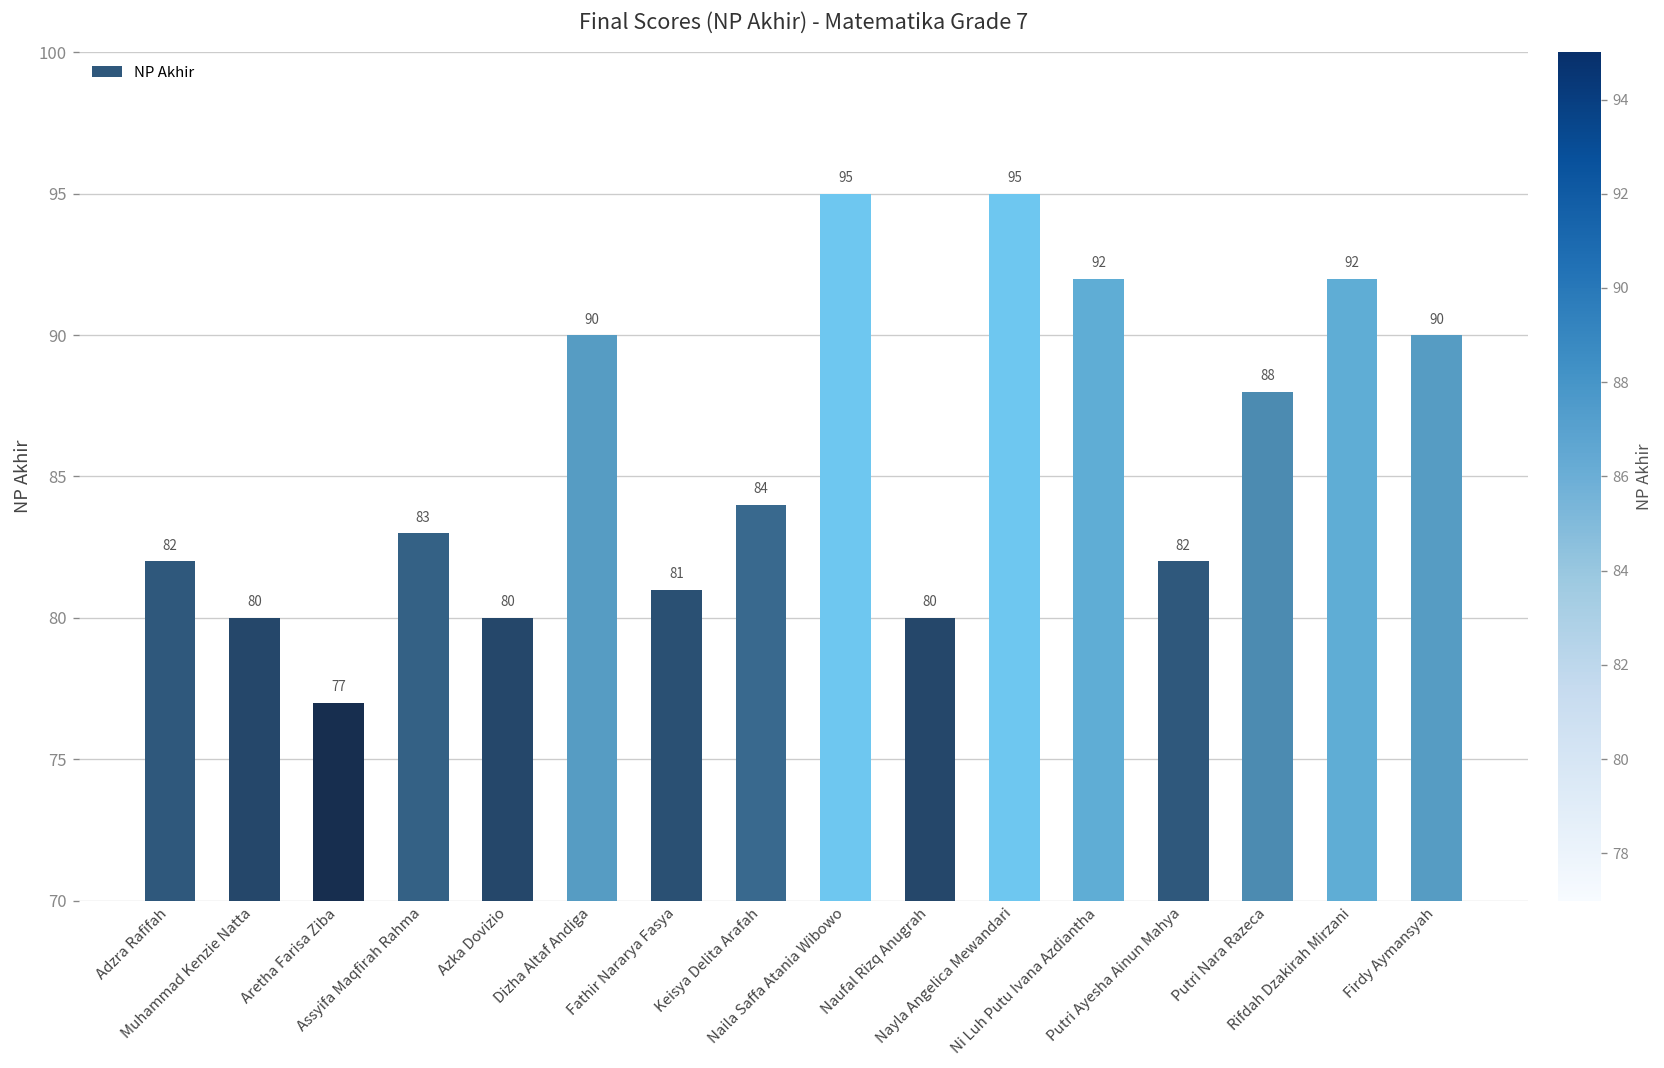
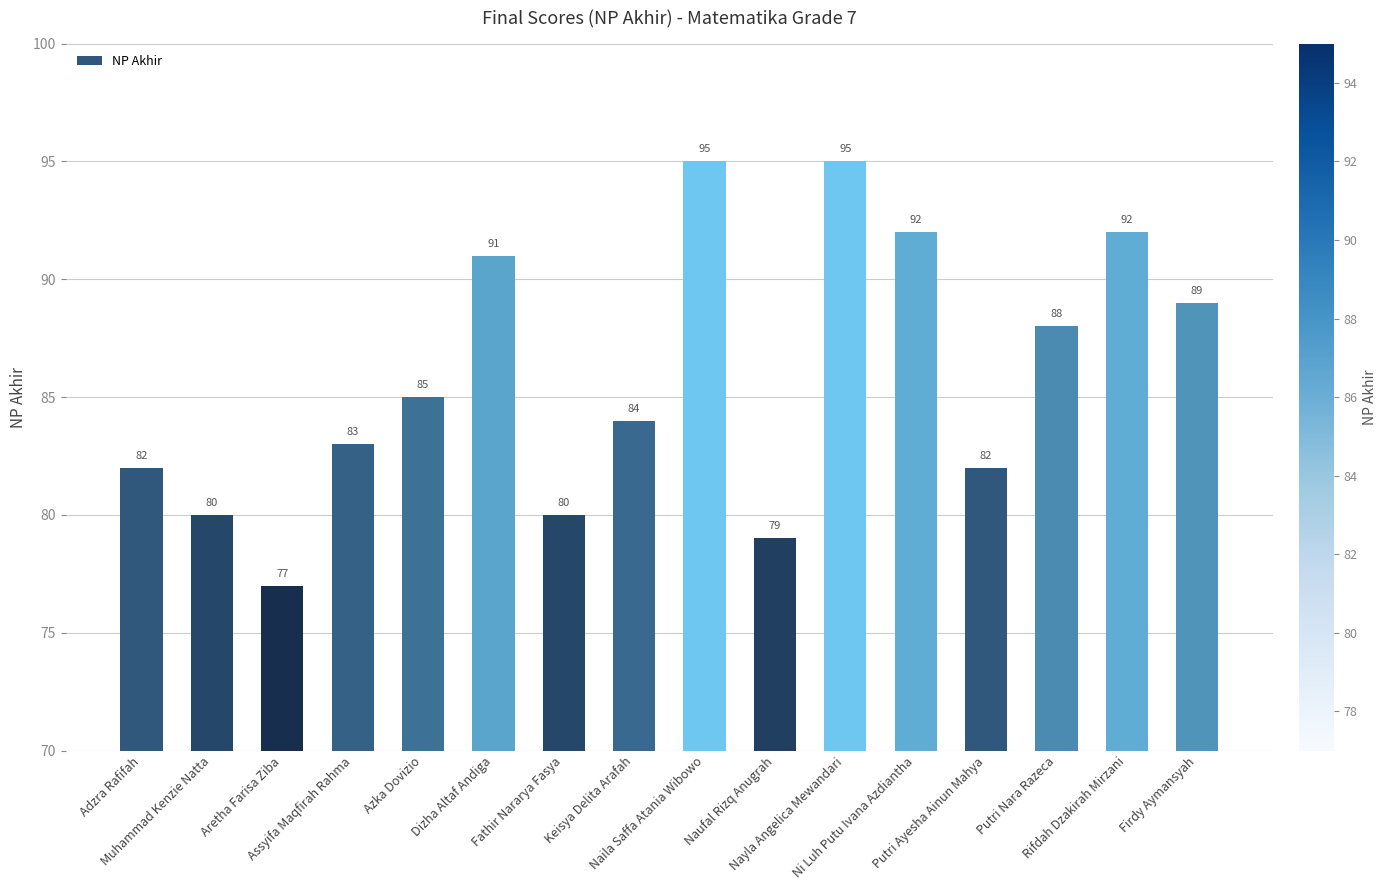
Azka Dovizio: 80 -> 85
Dizha Altaf Andiga: 90 -> 91
Fathir Nararya Fasya: 81 -> 80
Naufal Rizq Anugrah: 80 -> 79
Firdy Aymansyah: 90 -> 89
